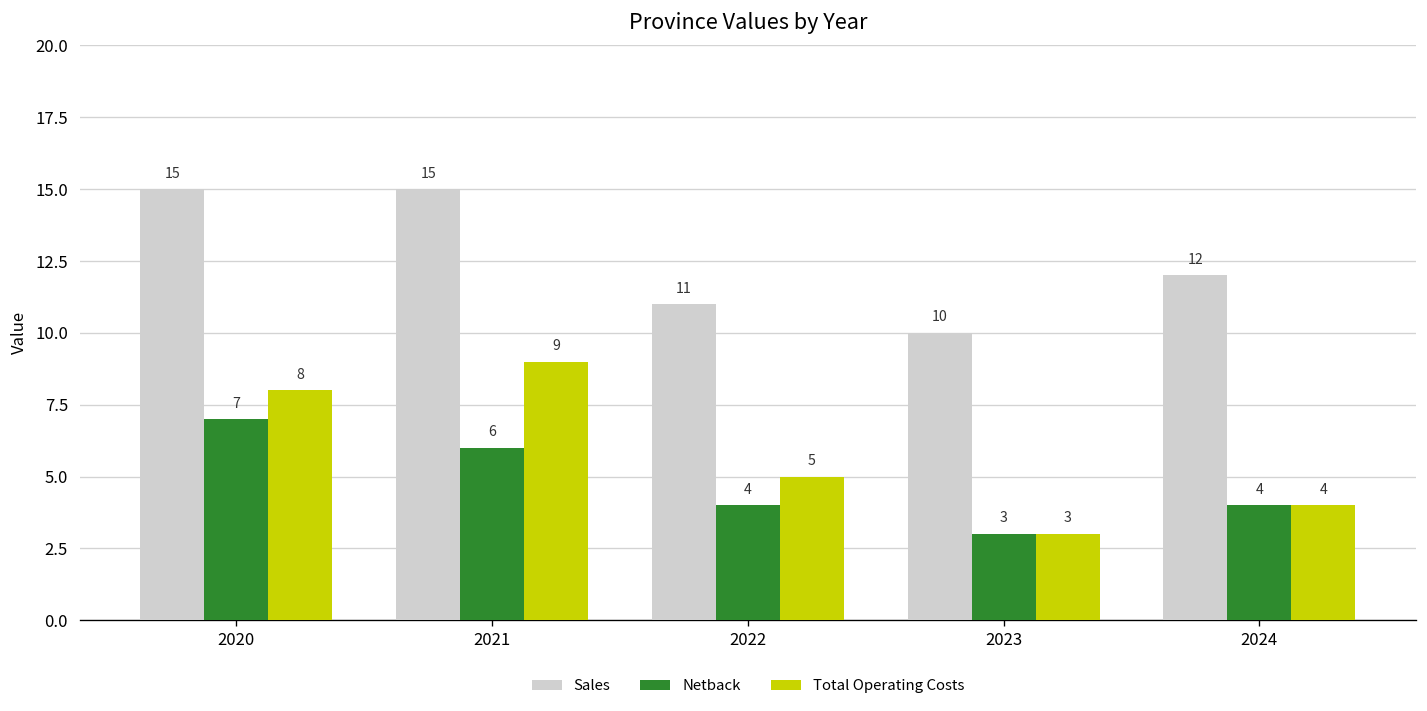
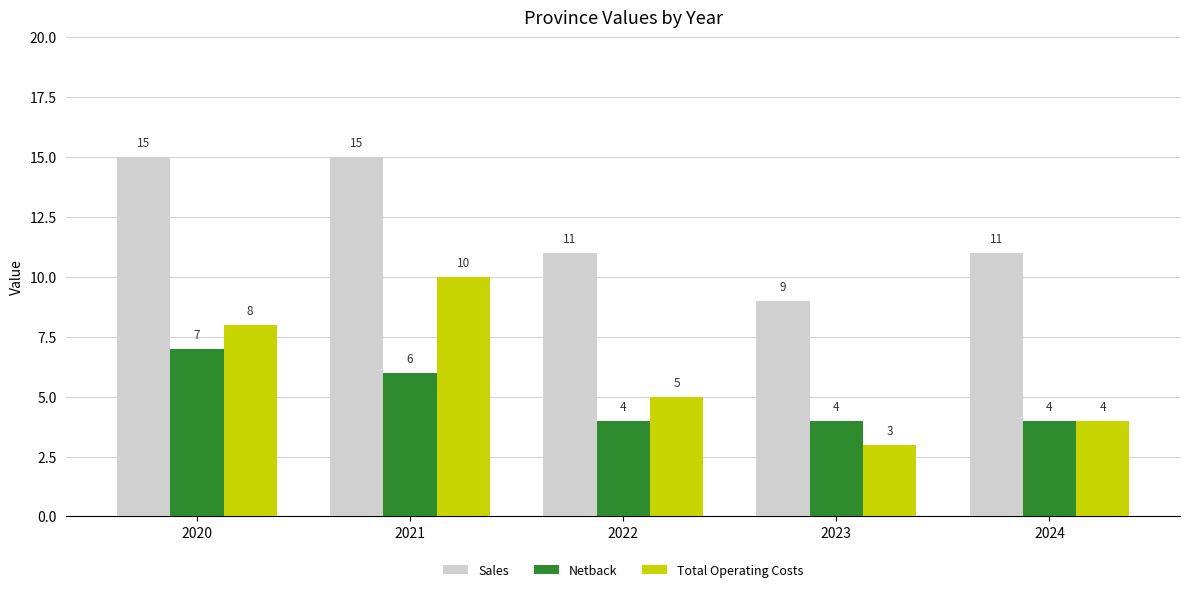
Total Operating Costs, 2021: 9 -> 10
Sales, 2023: 10 -> 9
Netback, 2023: 3 -> 4
Sales, 2024: 12 -> 11
